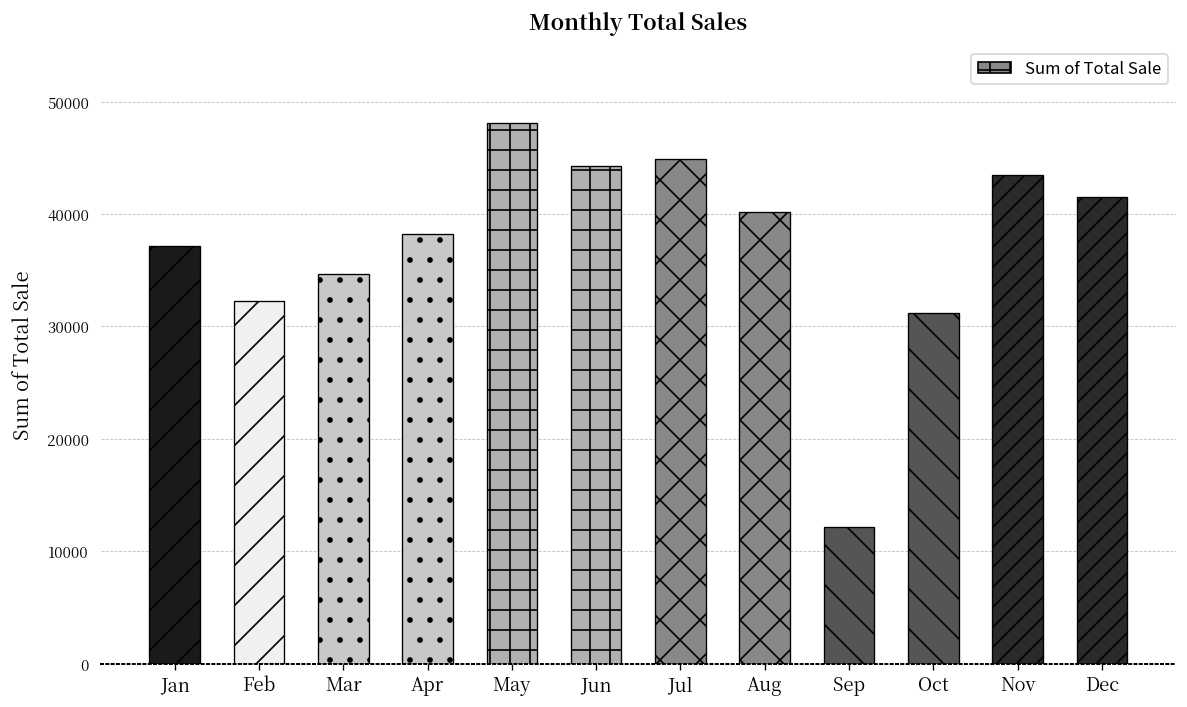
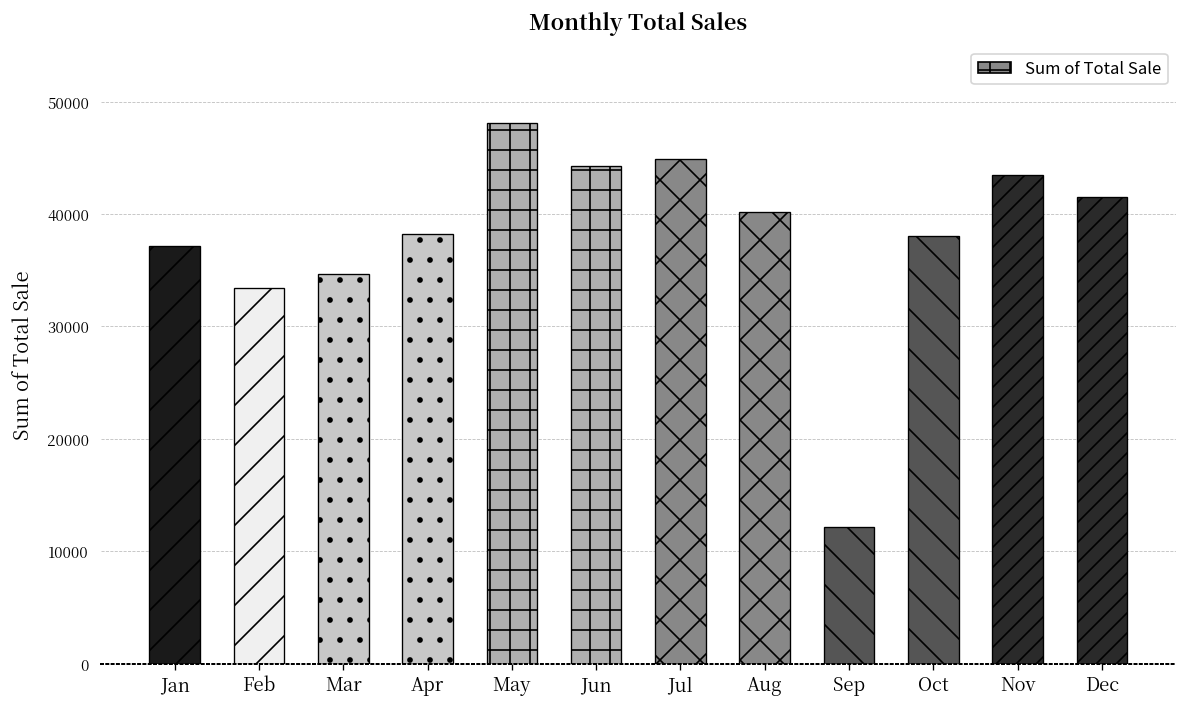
Feb: 32000 -> 33000
Oct: 31000 -> 38000
